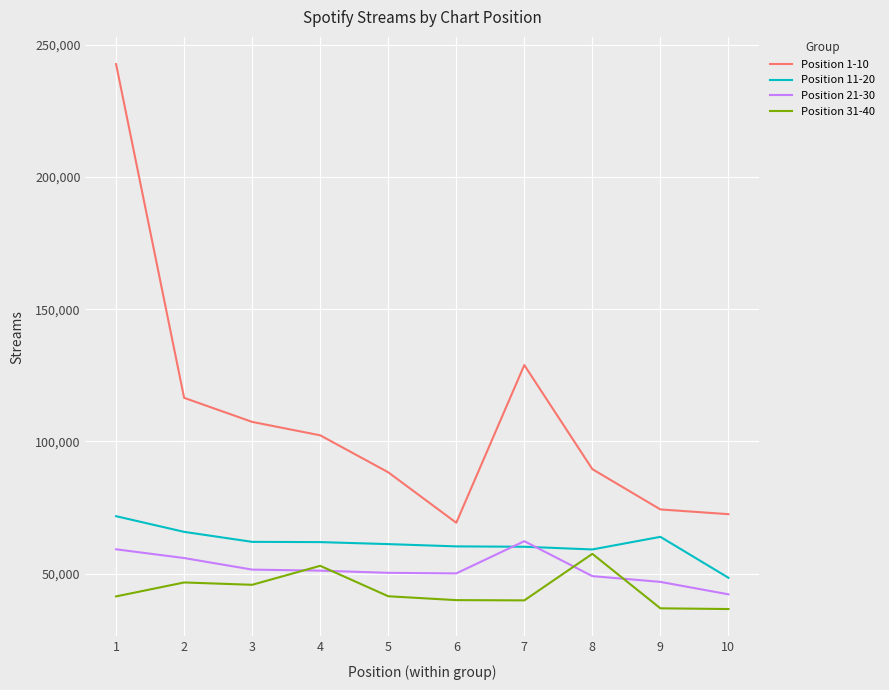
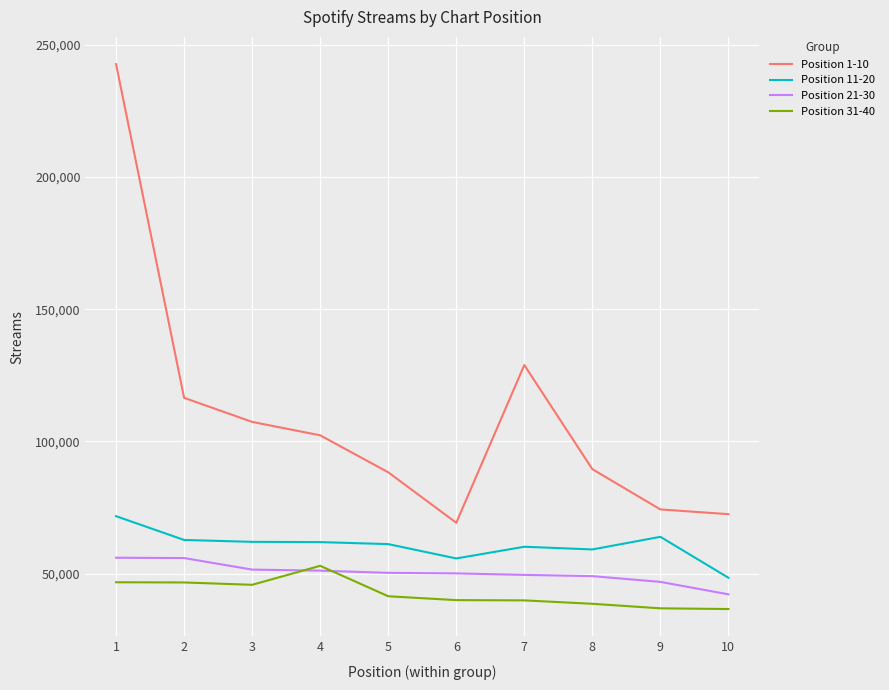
Position 21-30, 1: 59,000 -> 56,000
Position 31-40, 1: 41,000 -> 47,000
Position 11-20, 2: 66,000 -> 63,000
Position 11-20, 6: 60,000 -> 56,000
Position 21-30, 7: 62,000 -> 50,000
Position 31-40, 8: 58,000 -> 39,000
